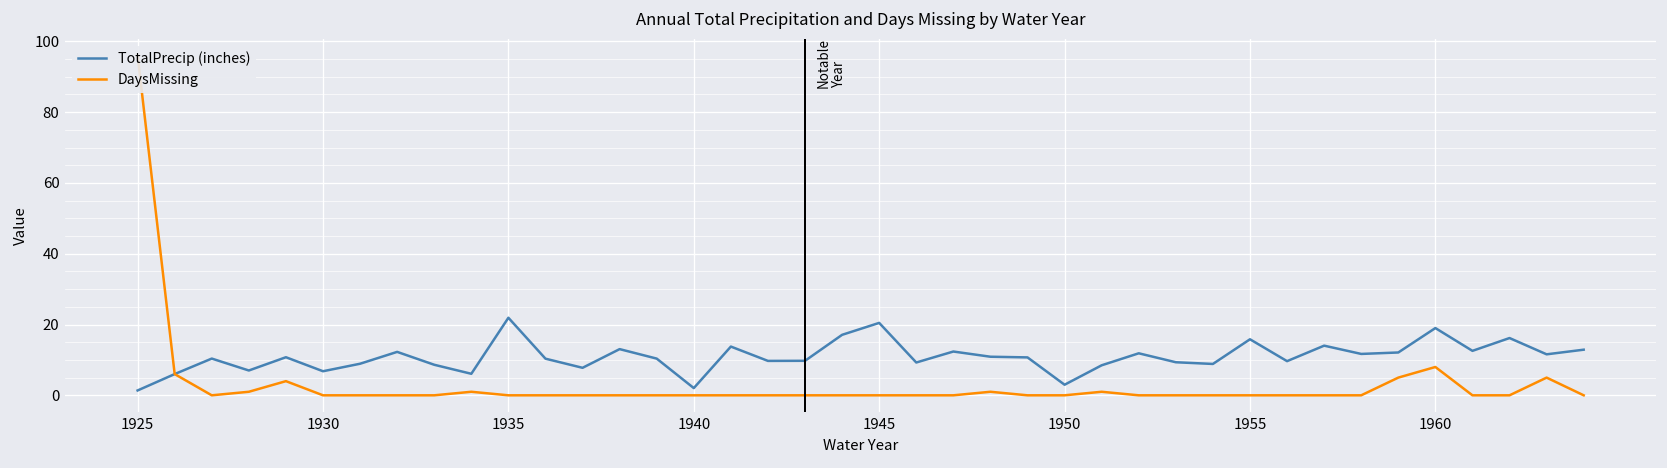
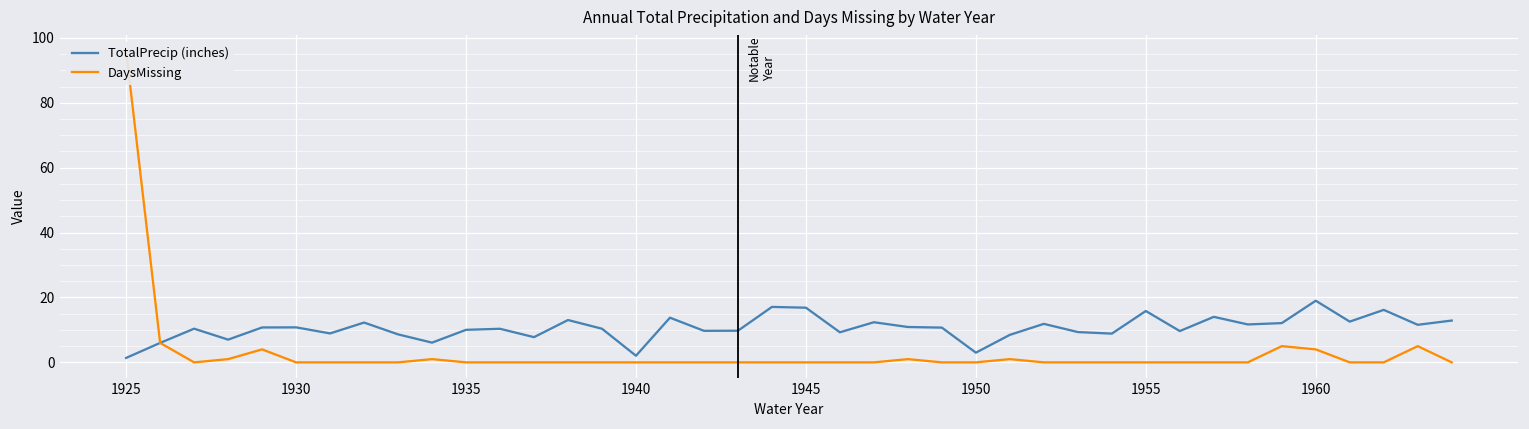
TotalPrecip (inches), 1930: 7 -> 11
TotalPrecip (inches), 1935: 22 -> 10
TotalPrecip (inches), 1945: 20 -> 17
DaysMissing, 1960: 8 -> 4
